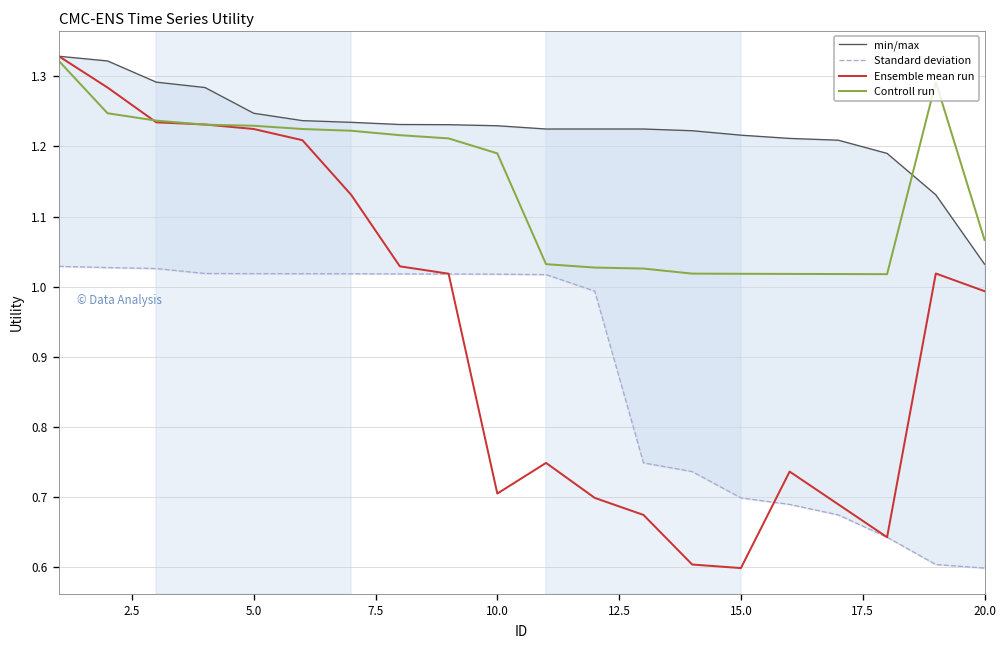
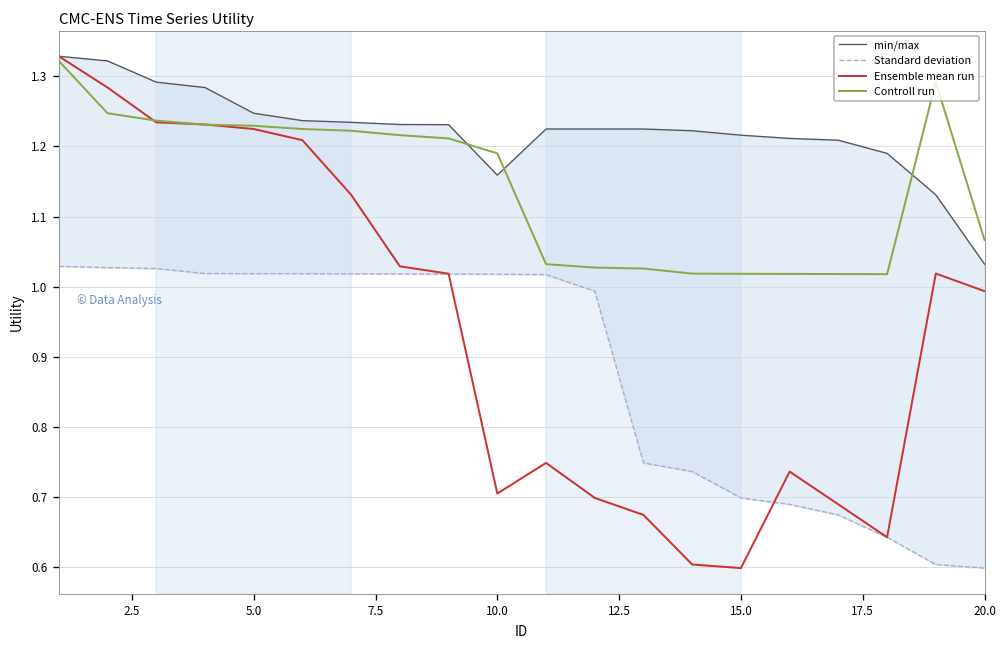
min/max, 10.0: 1.23 -> 1.16
